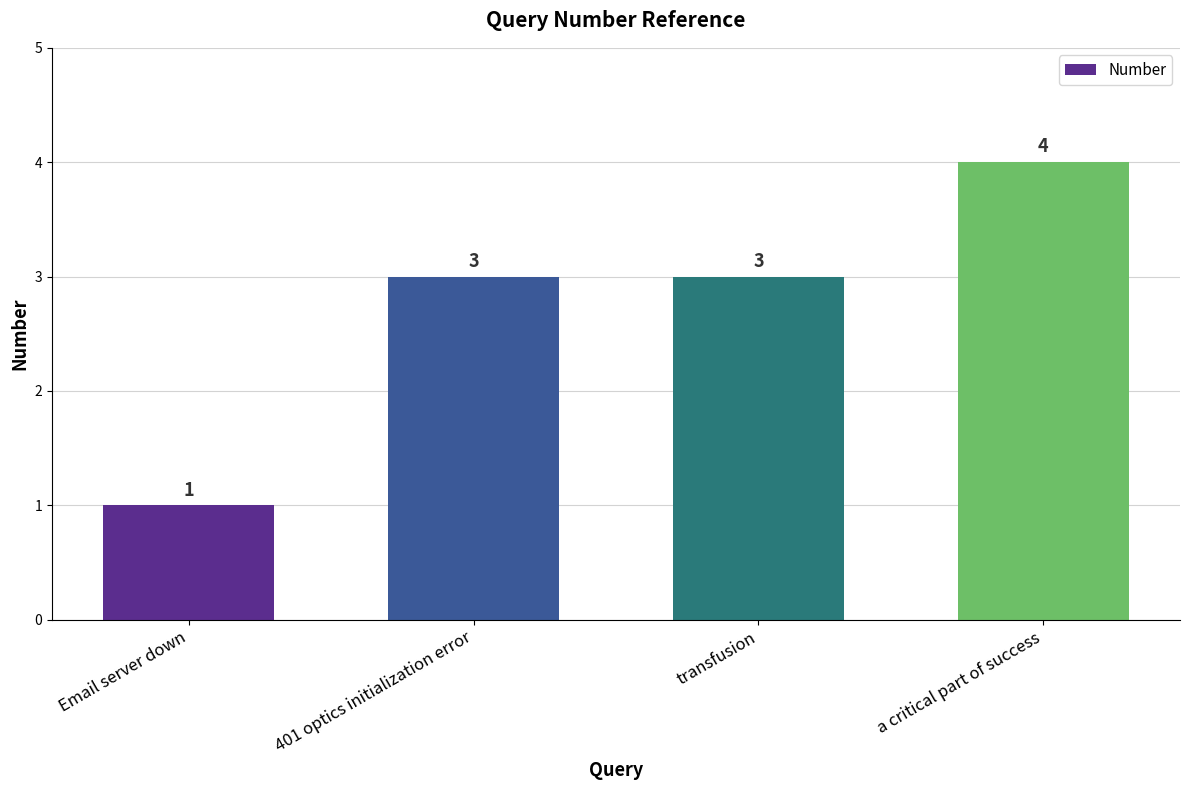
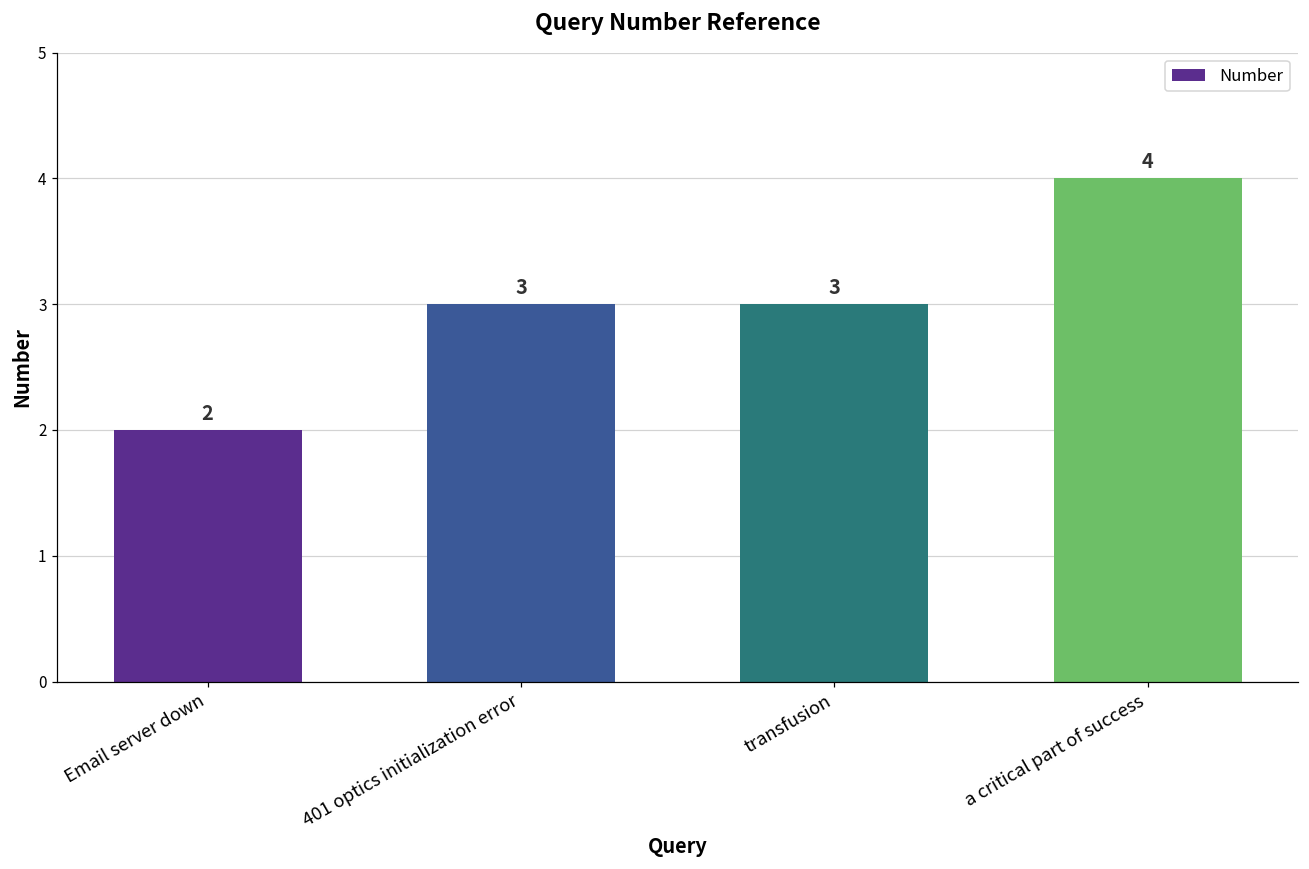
Email server down: 1 -> 2
